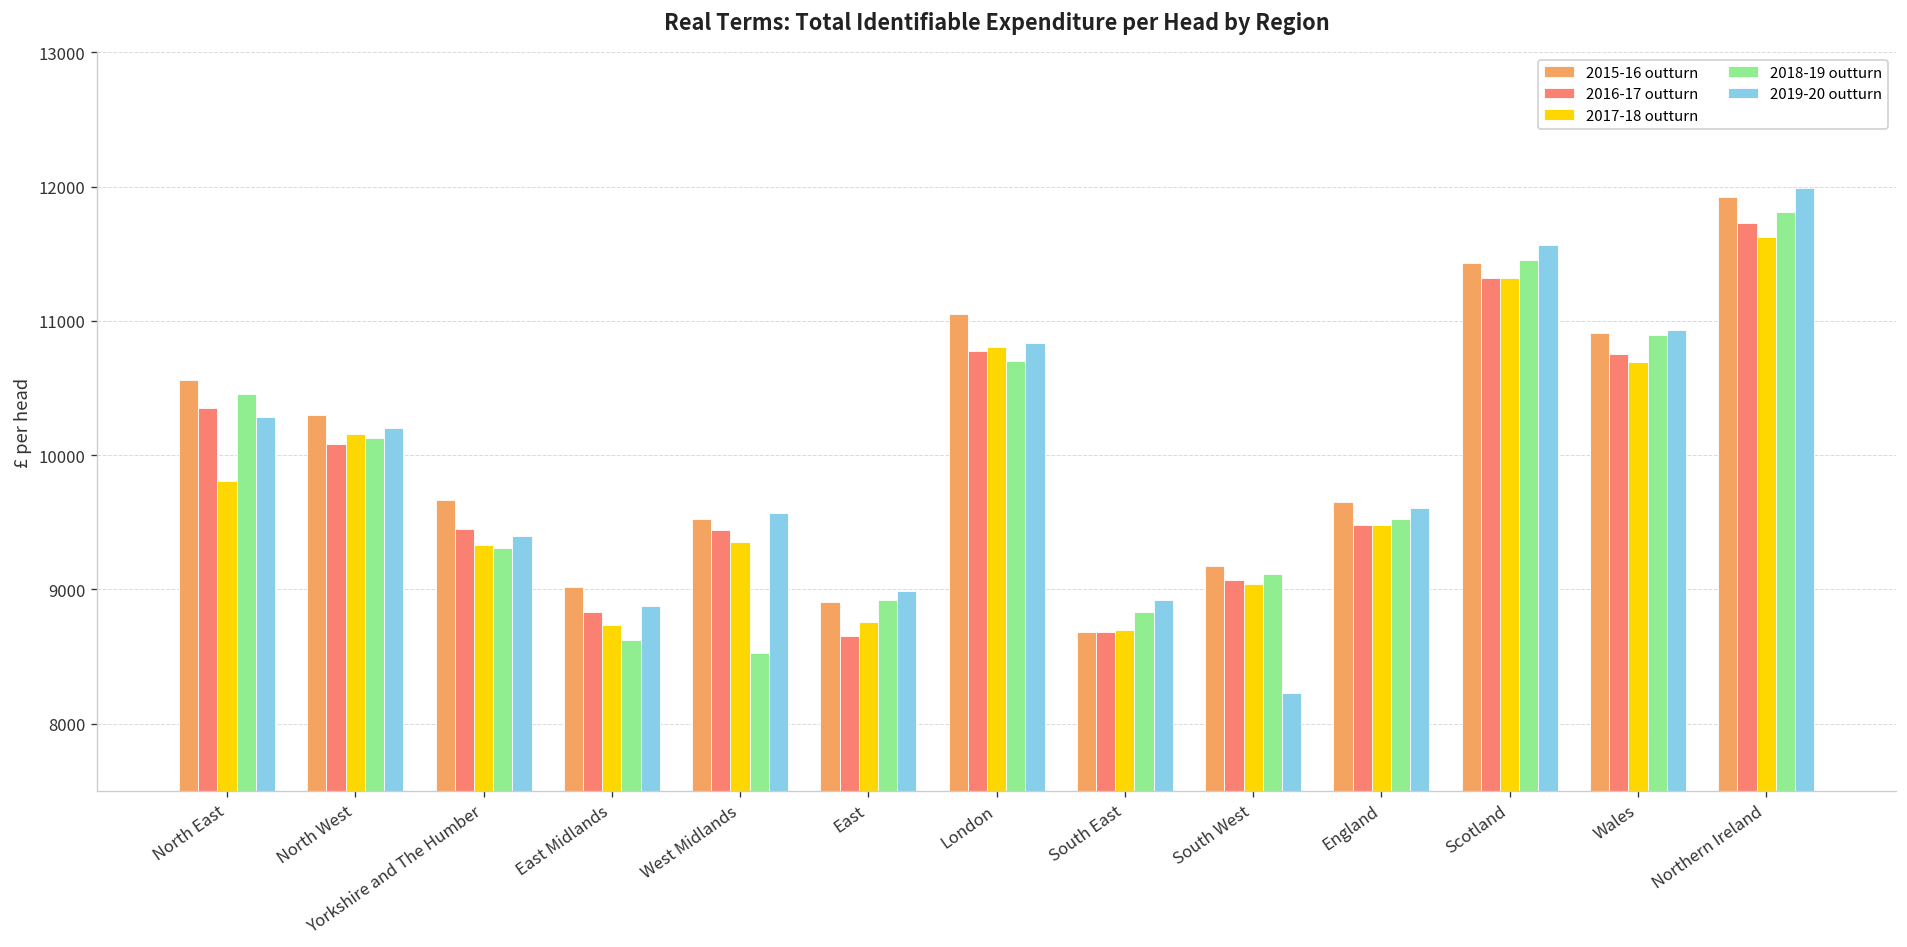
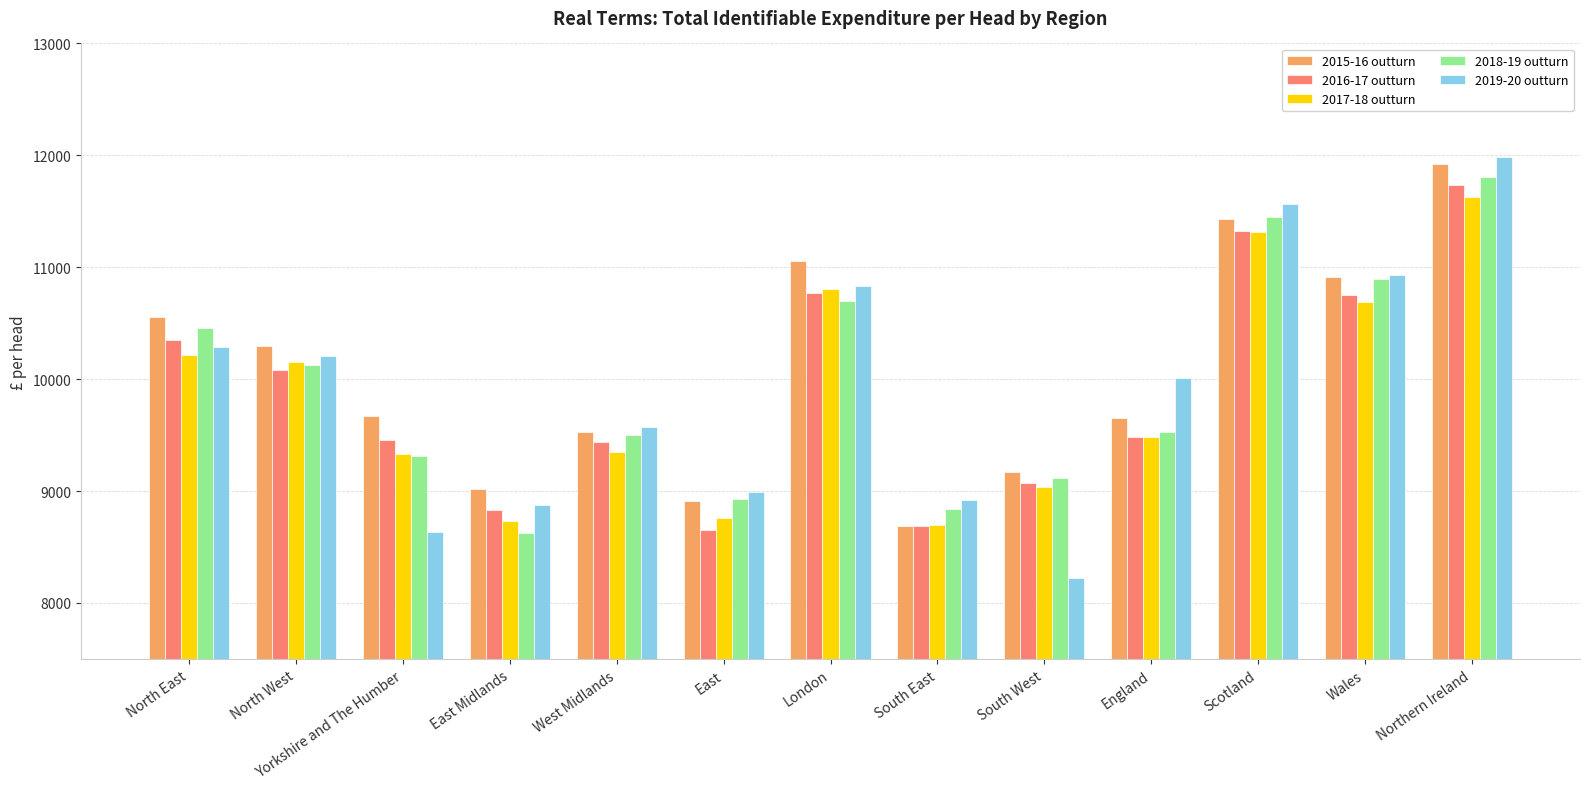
2017-18 outturn, North East: 9810 -> 10220
2019-20 outturn, Yorkshire and The Humber: 9400 -> 8640
2018-19 outturn, West Midlands: 8520 -> 9500
2019-20 outturn, England: 9600 -> 10010
